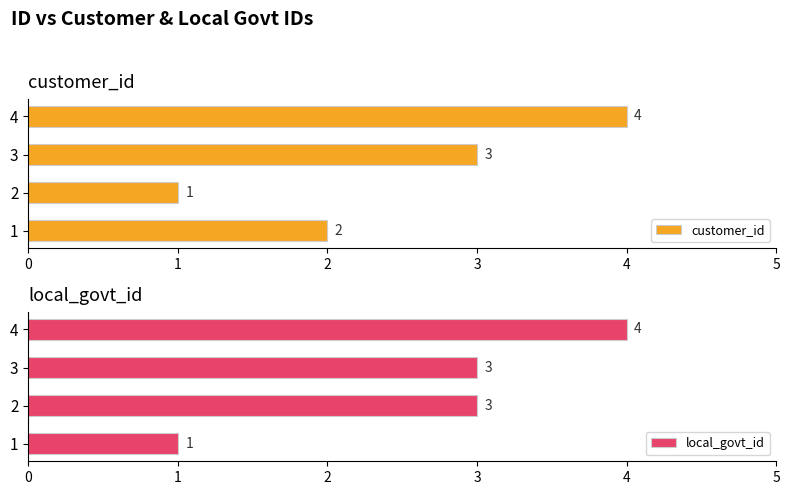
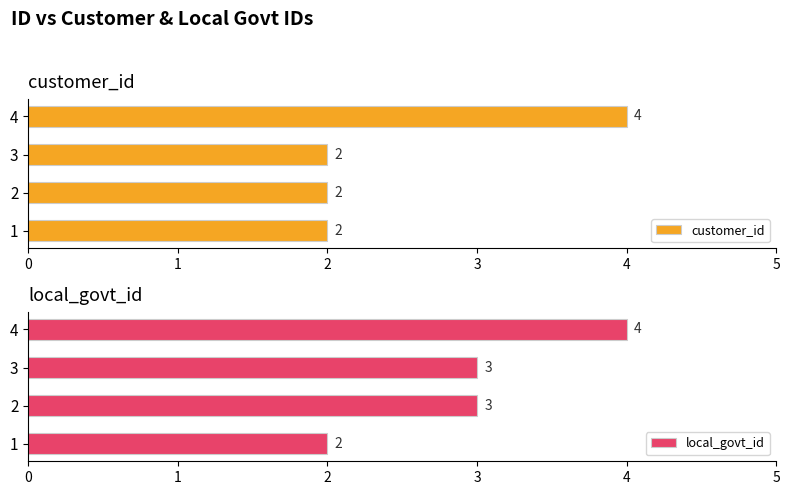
customer_id, 3: 3 -> 2
customer_id, 2: 1 -> 2
local_govt_id, 1: 1 -> 2
